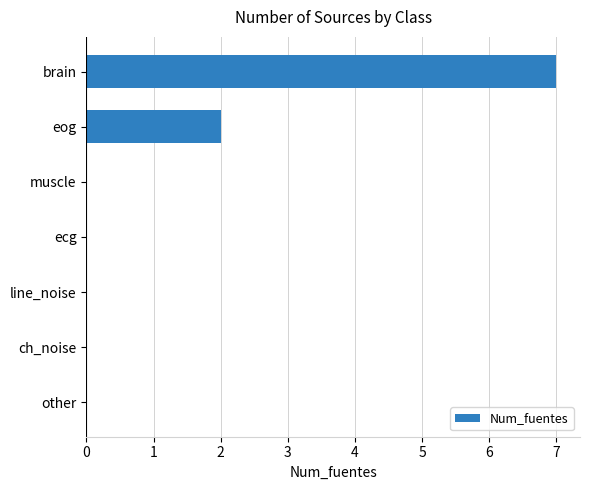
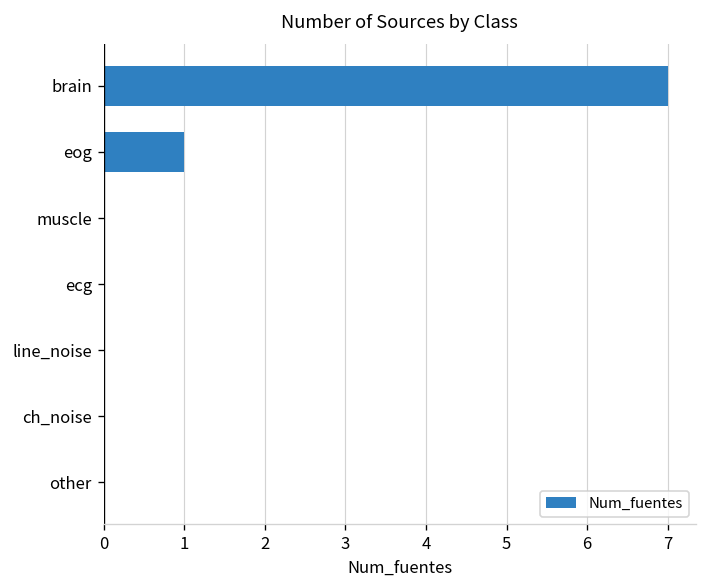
eog: 2 -> 1
